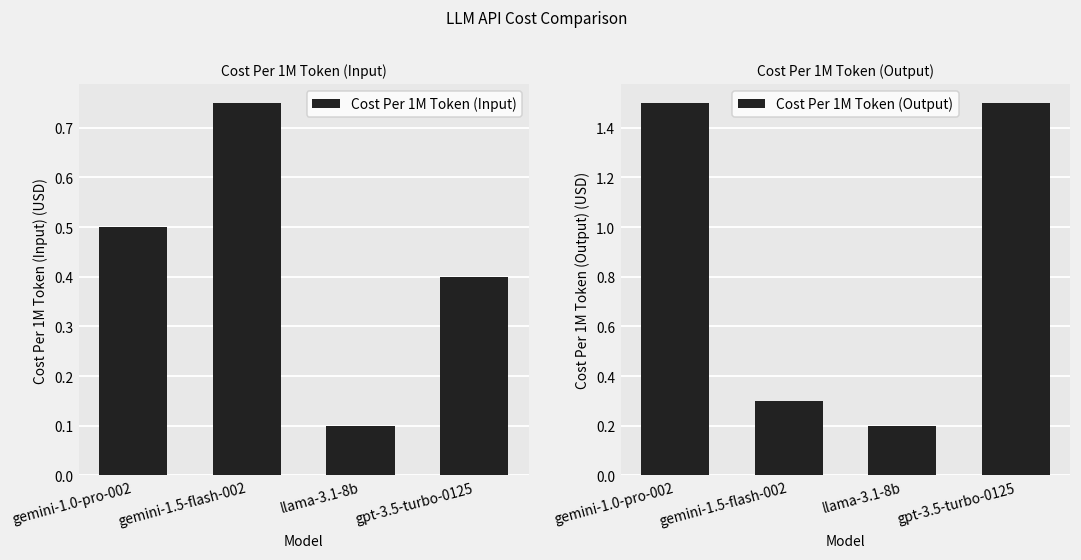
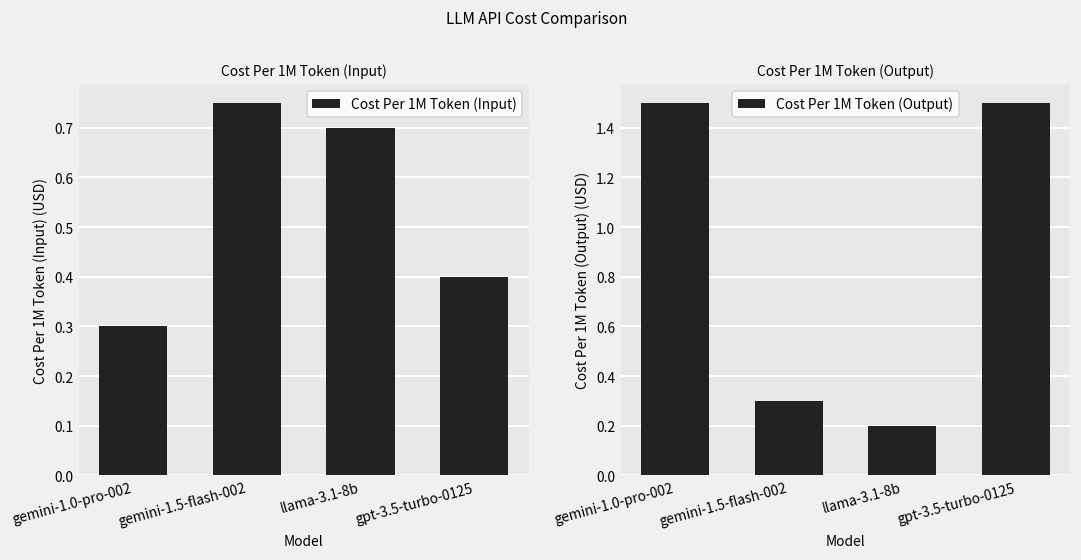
Cost Per 1M Token (Input), gemini-1.0-pro-002: 0.5 -> 0.3
Cost Per 1M Token (Input), llama-3.1-8b: 0.1 -> 0.7
